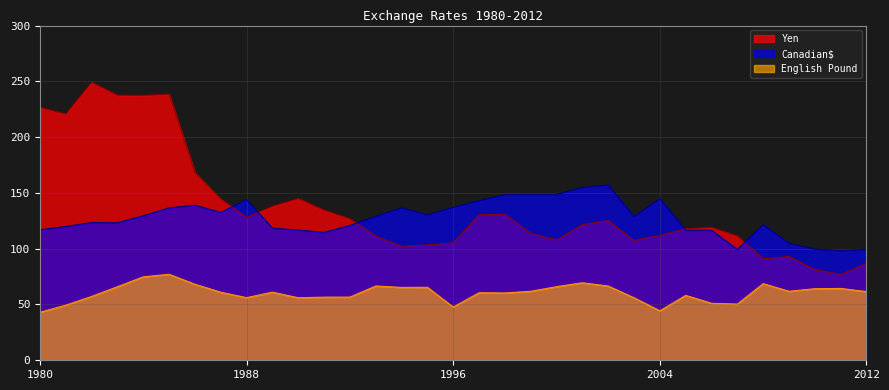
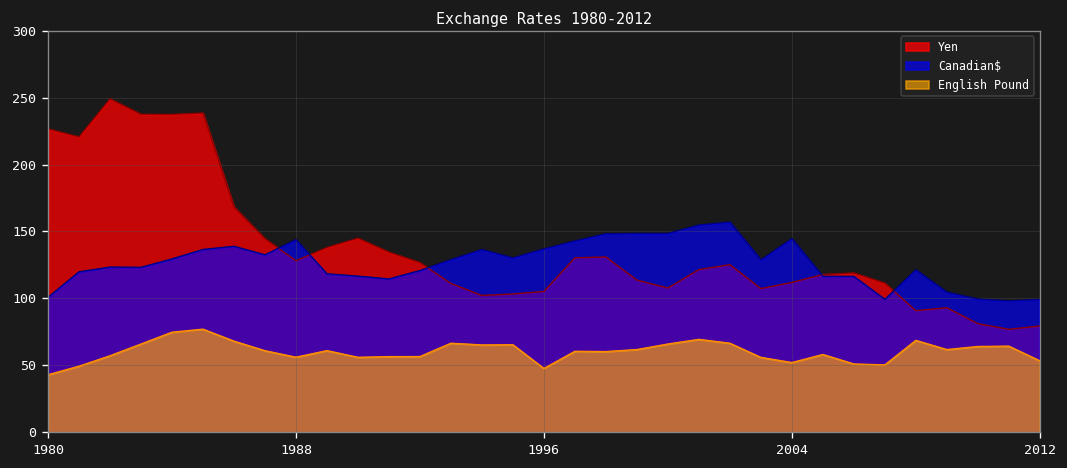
Canadian$, 1980: 117 -> 101
English Pound, 2004: 44 -> 52
Yen, 2012: 87 -> 79
English Pound, 2012: 62 -> 53
